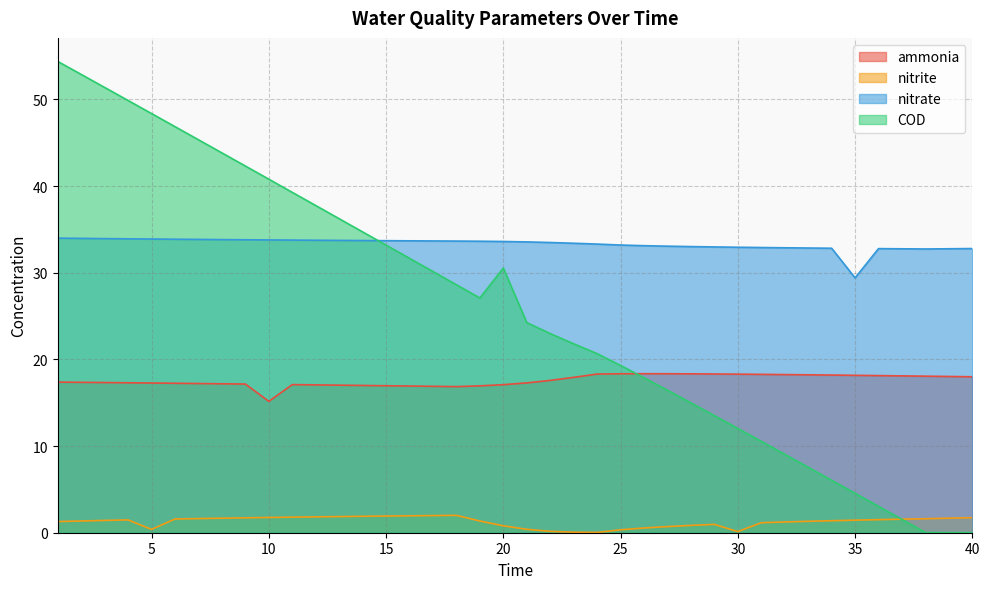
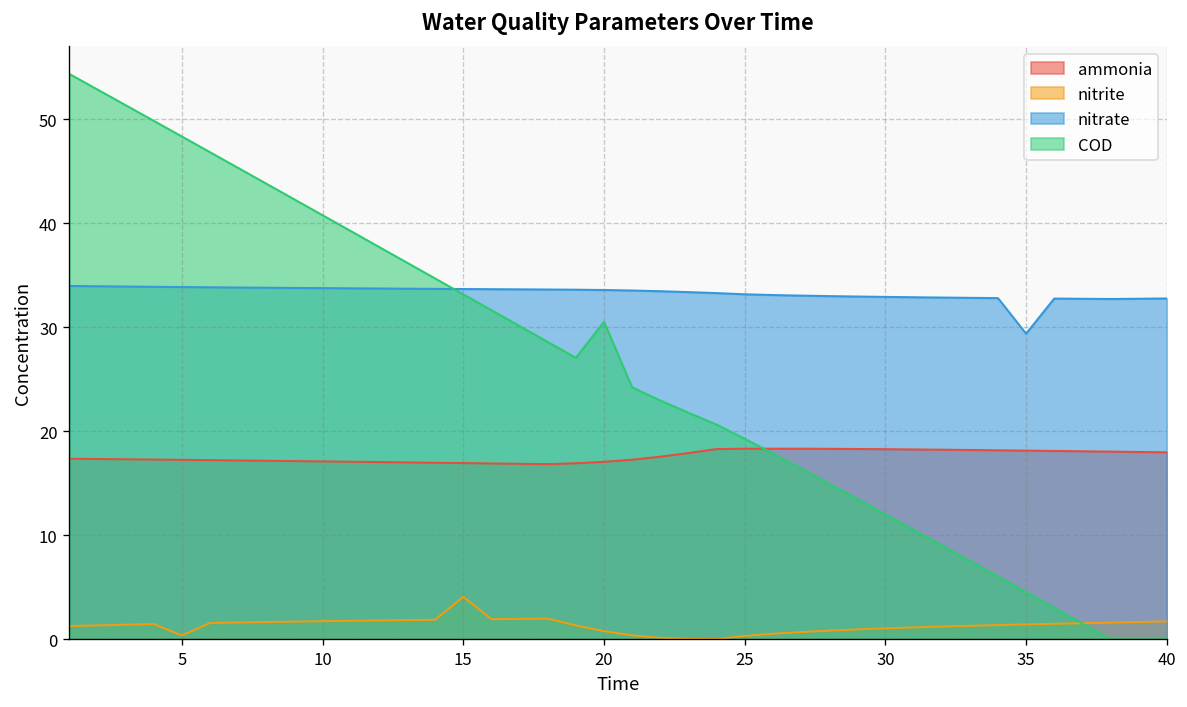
ammonia, 10: 15 -> 17
nitrite, 15: 2 -> 4
nitrite, 30: 0 -> 1
